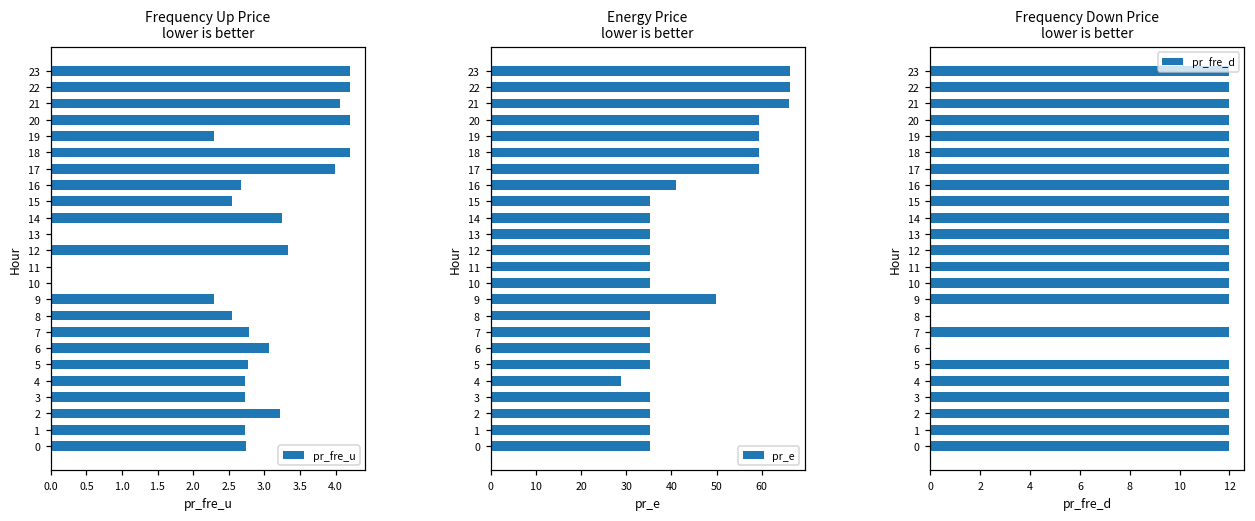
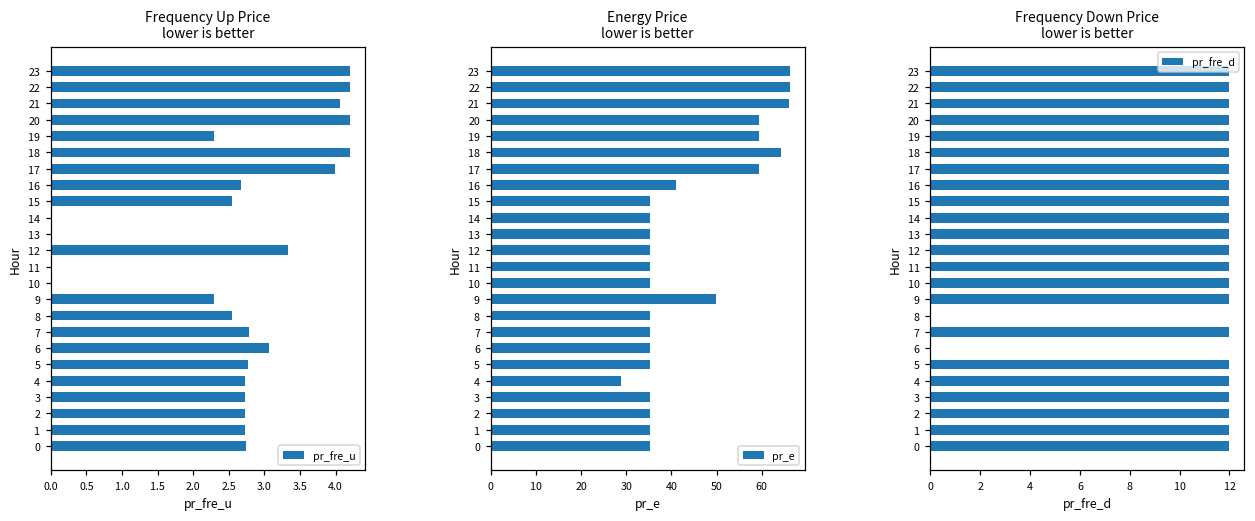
Frequency Up Price lower is better, 14: 3.3 -> 0.0
Frequency Up Price lower is better, 2: 3.2 -> 2.7
Energy Price lower is better, 18: 59 -> 64
